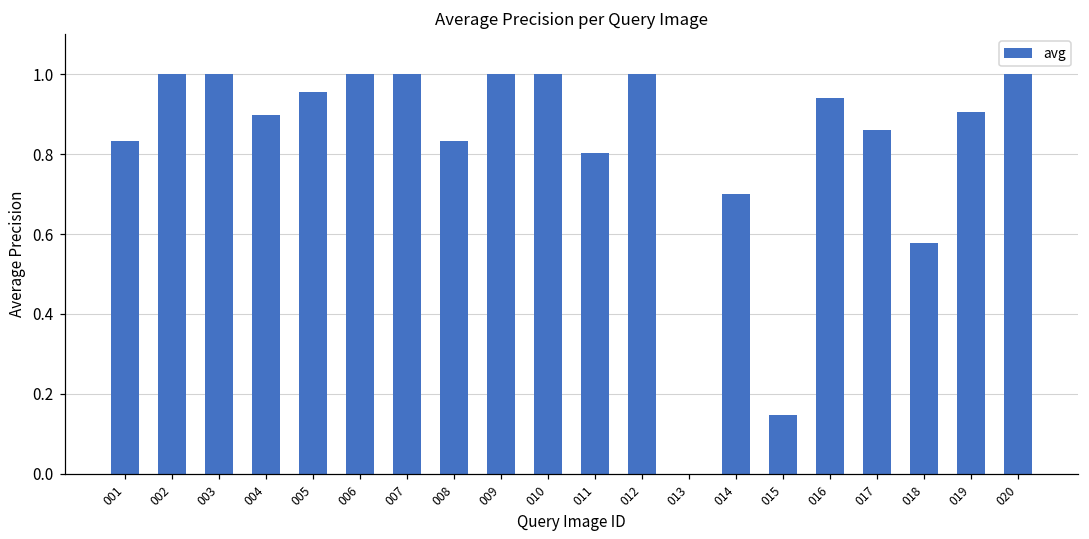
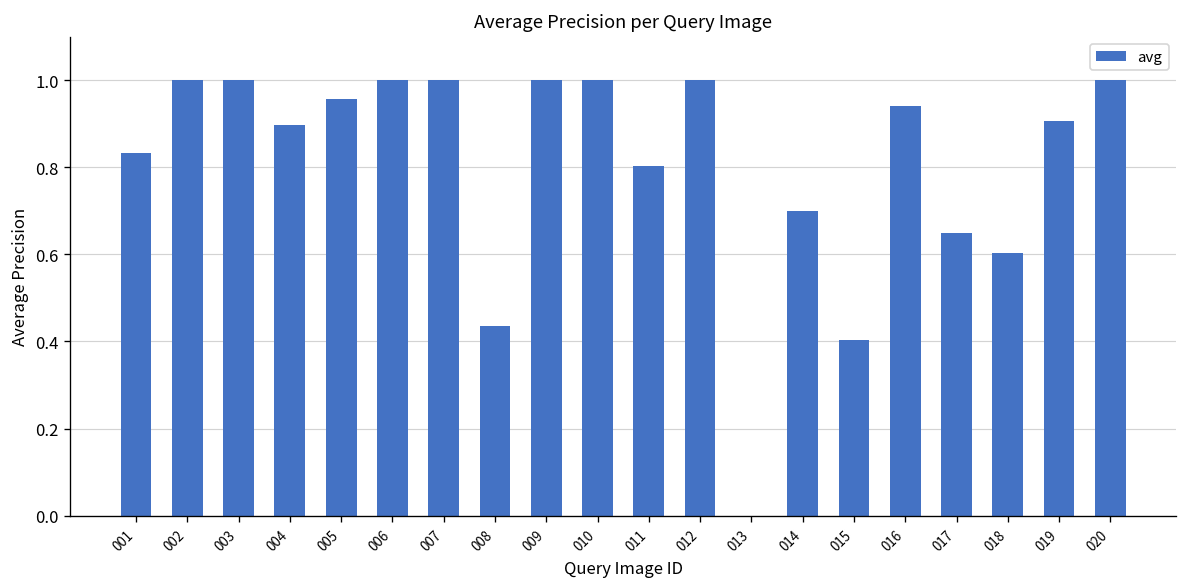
008: 0.83 -> 0.43
015: 0.15 -> 0.40
017: 0.86 -> 0.65
018: 0.58 -> 0.60
